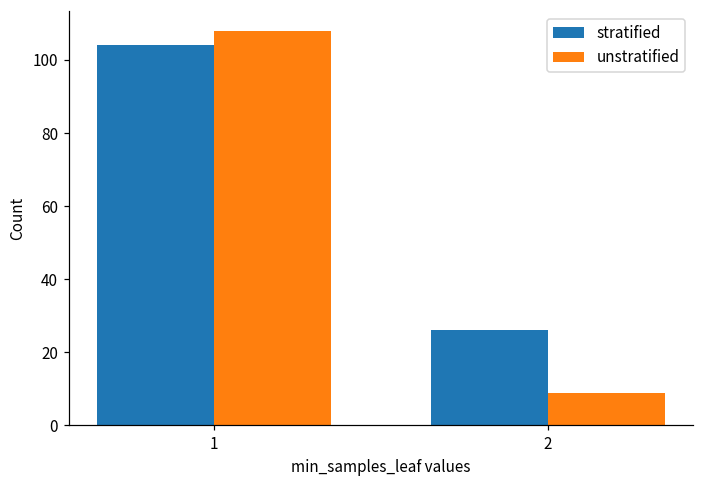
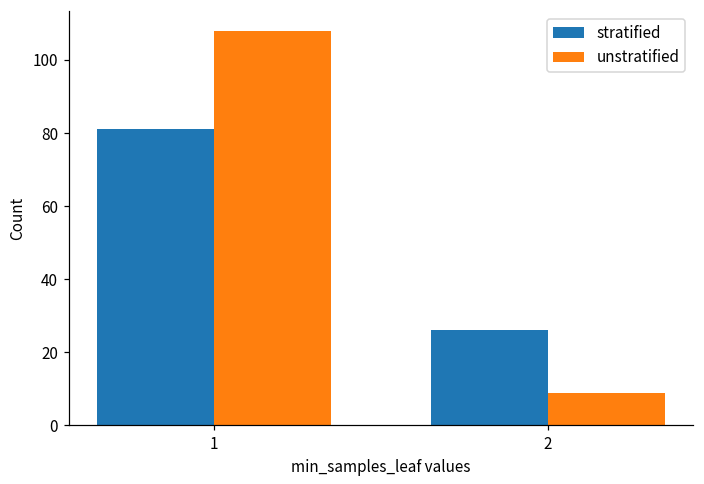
stratified, 1: 104 -> 81
